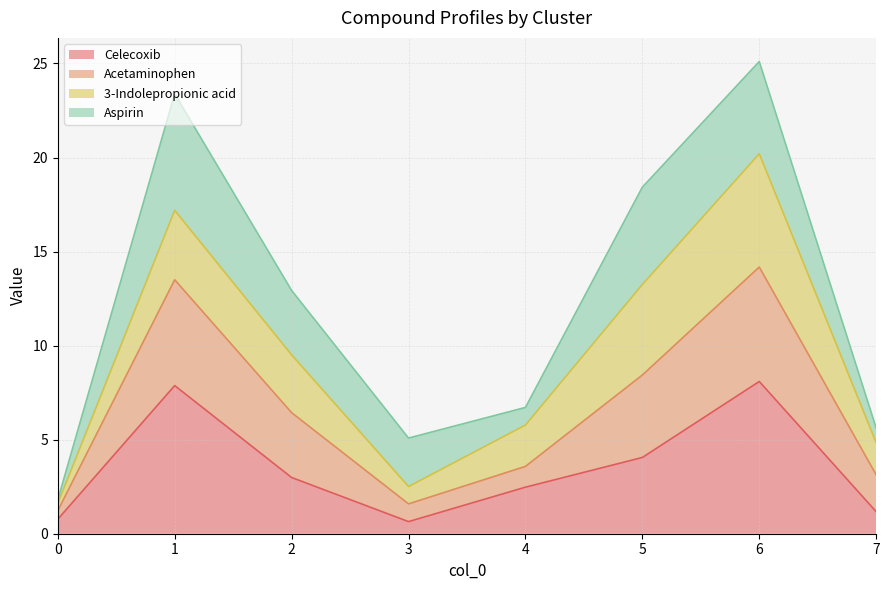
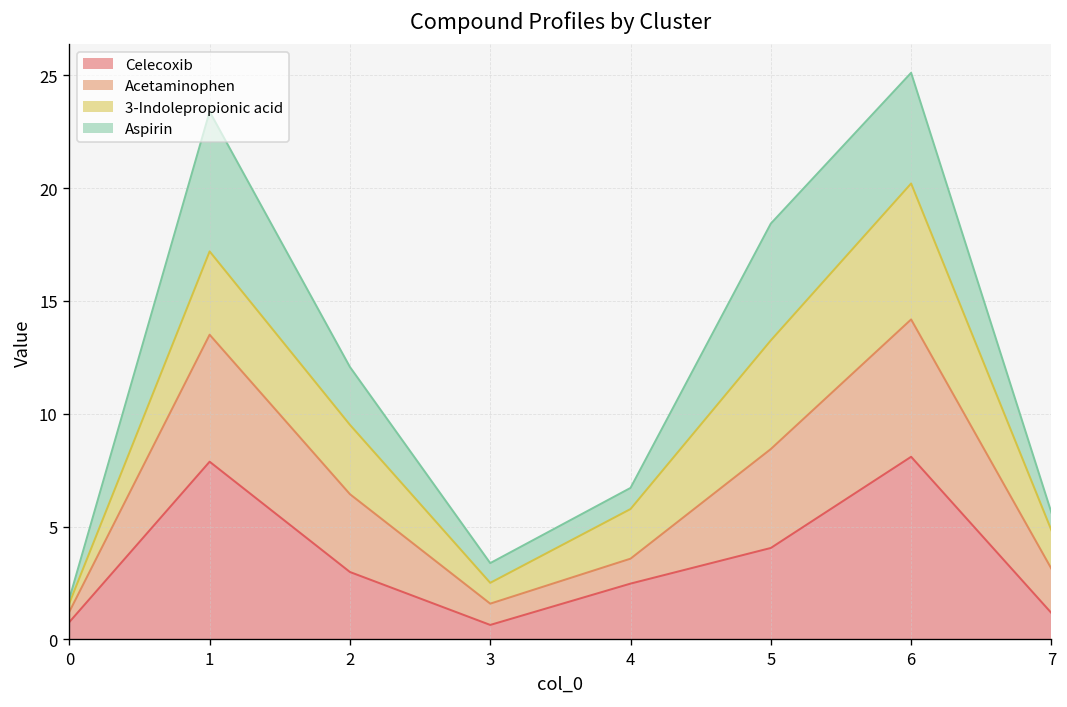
Aspirin, 2: 3.4 -> 2.6
Aspirin, 3: 2.6 -> 0.9
